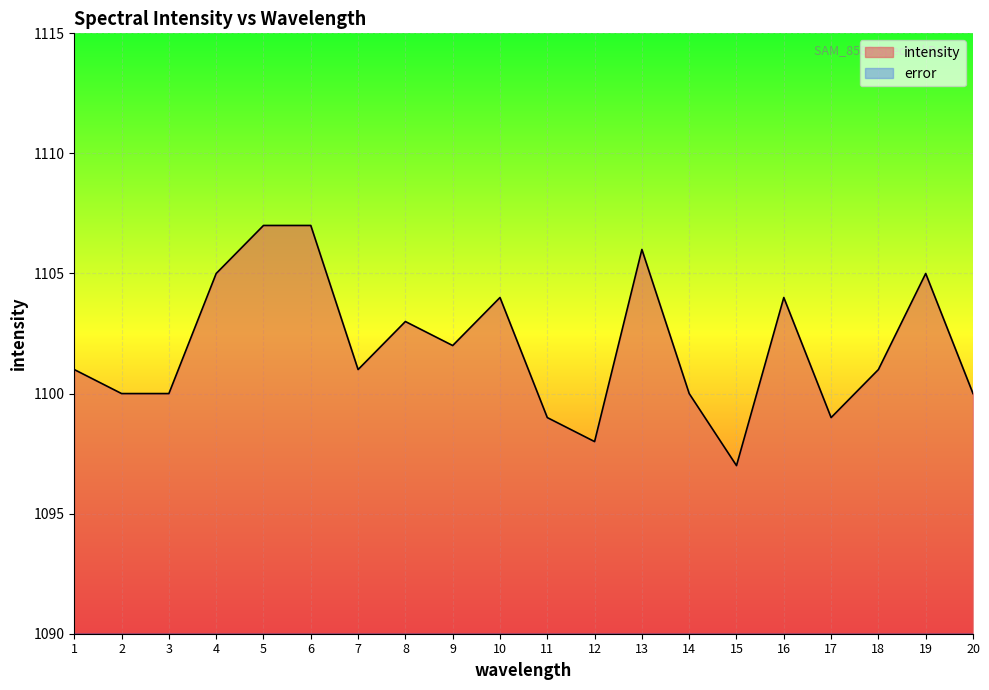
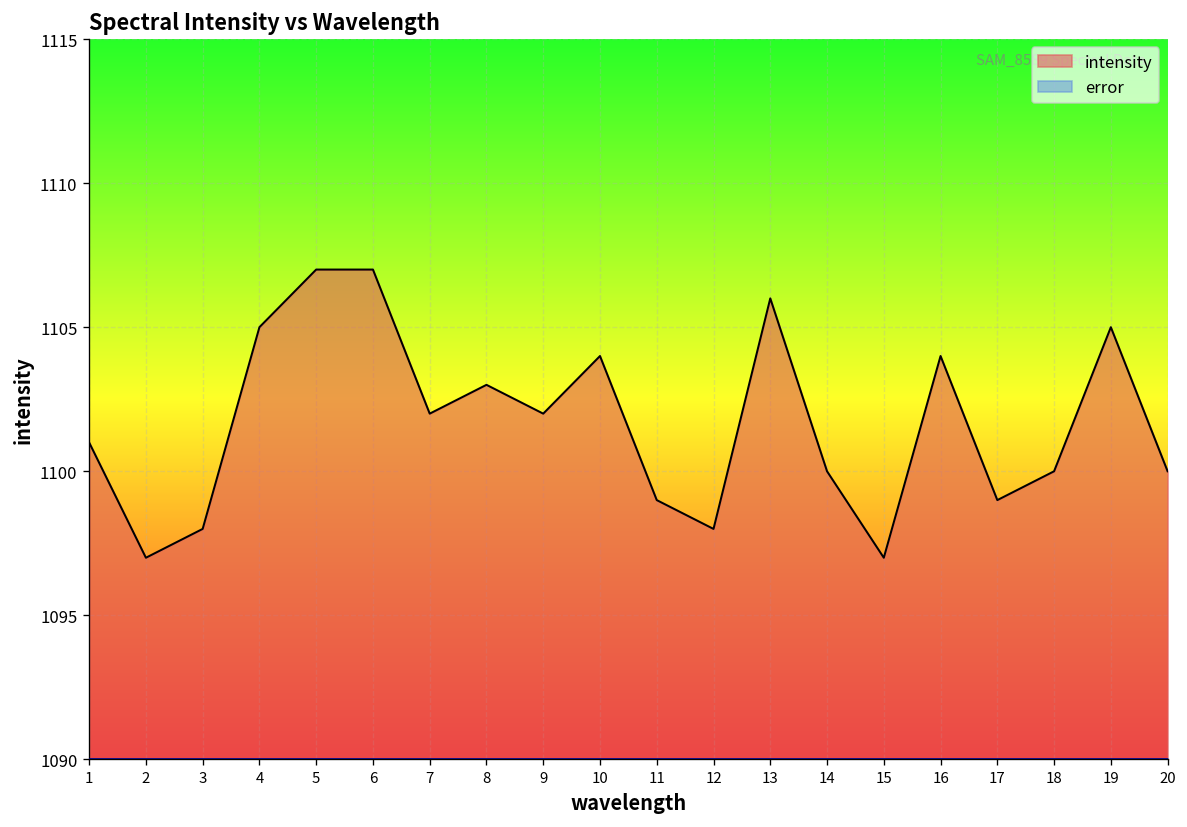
intensity, 2: 1100 -> 1097
intensity, 3: 1100 -> 1098
intensity, 7: 1101 -> 1102
intensity, 18: 1101 -> 1100
